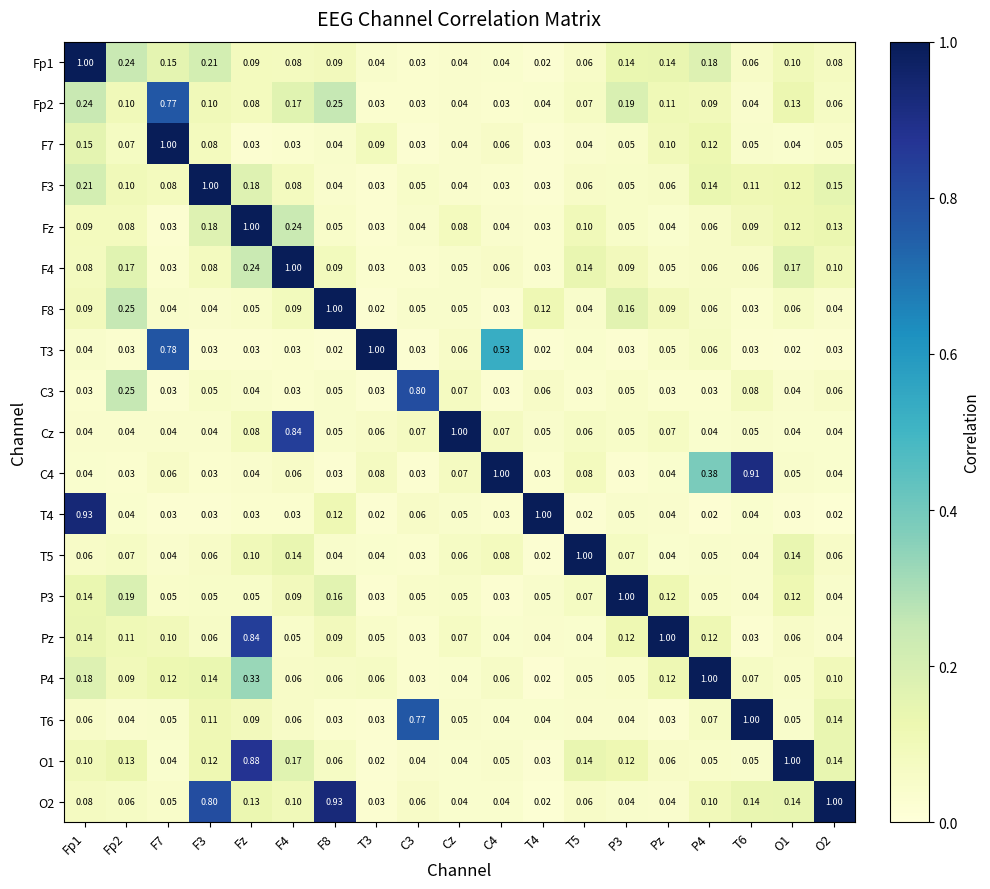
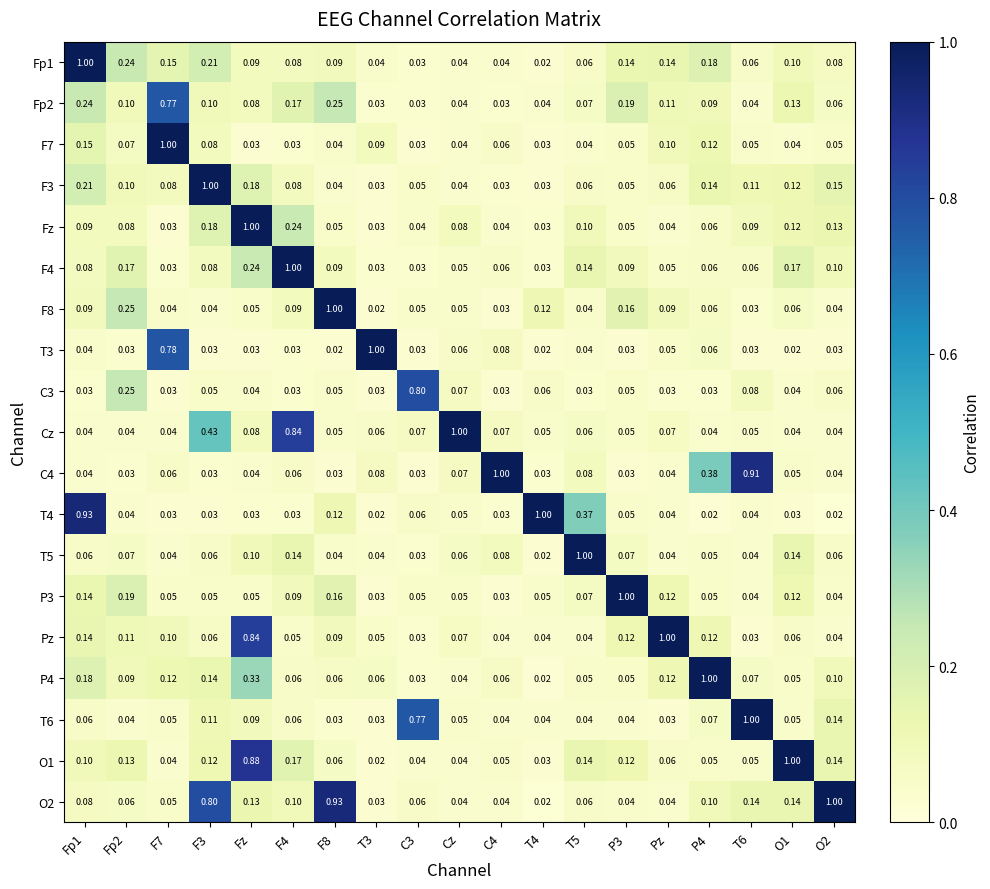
T3, C4: 0.53 -> 0.08
Cz, F3: 0.04 -> 0.43
T4, T5: 0.02 -> 0.37
